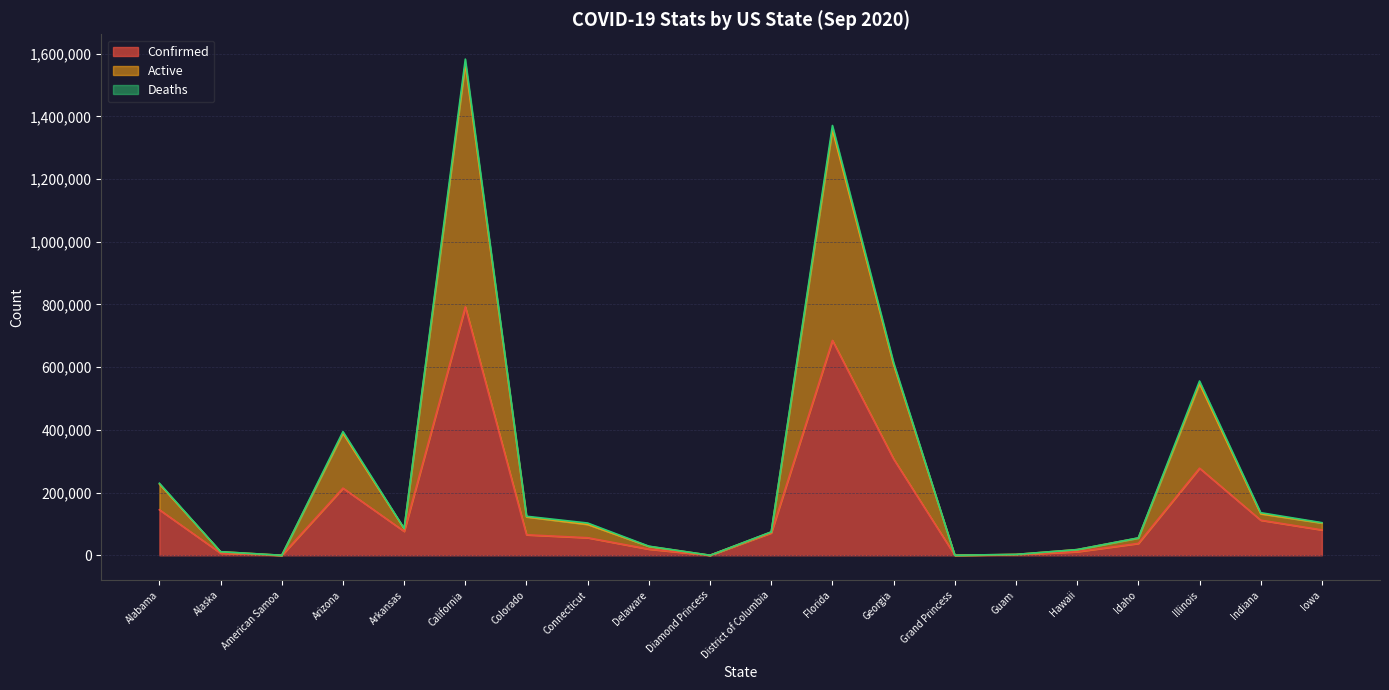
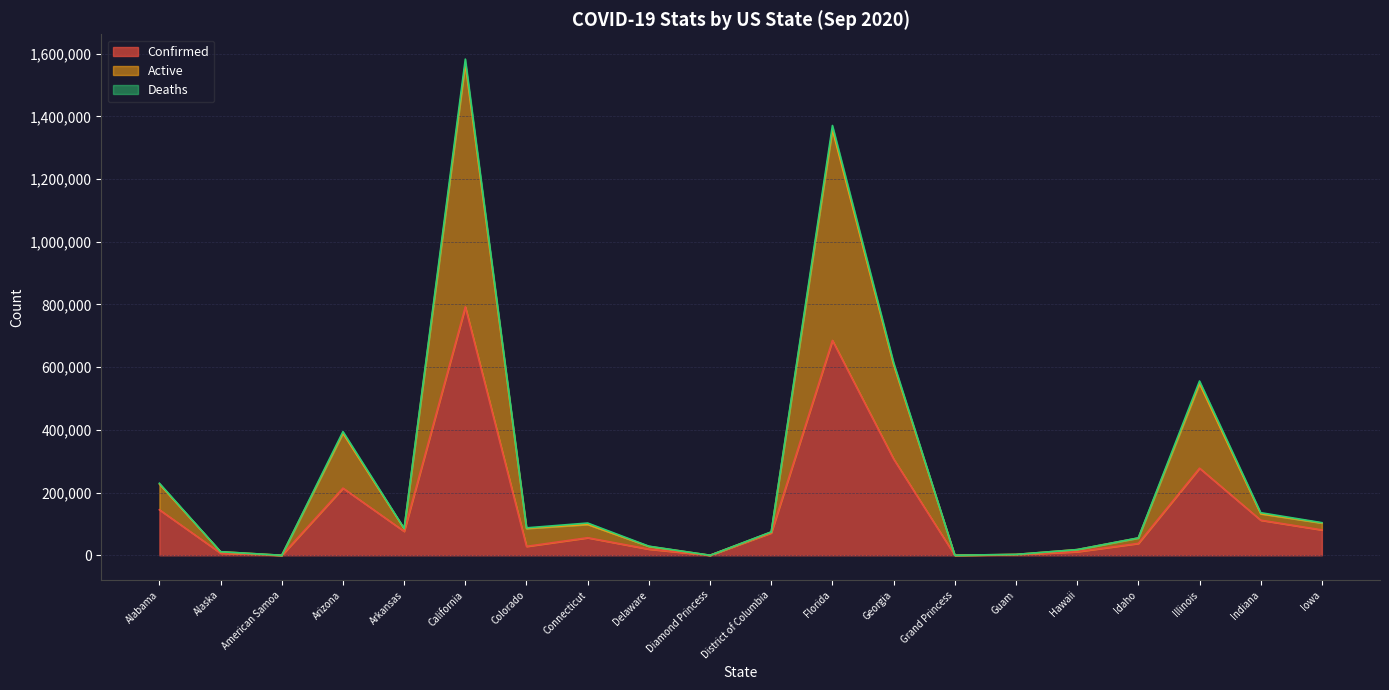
Confirmed, Colorado: 70,000 -> 30,000
